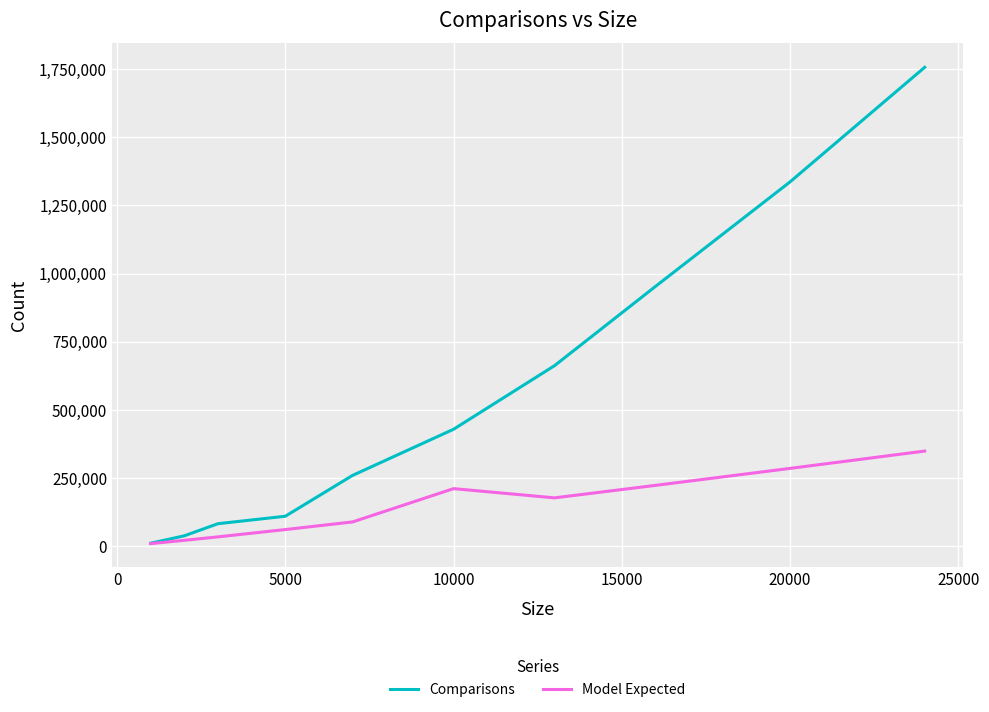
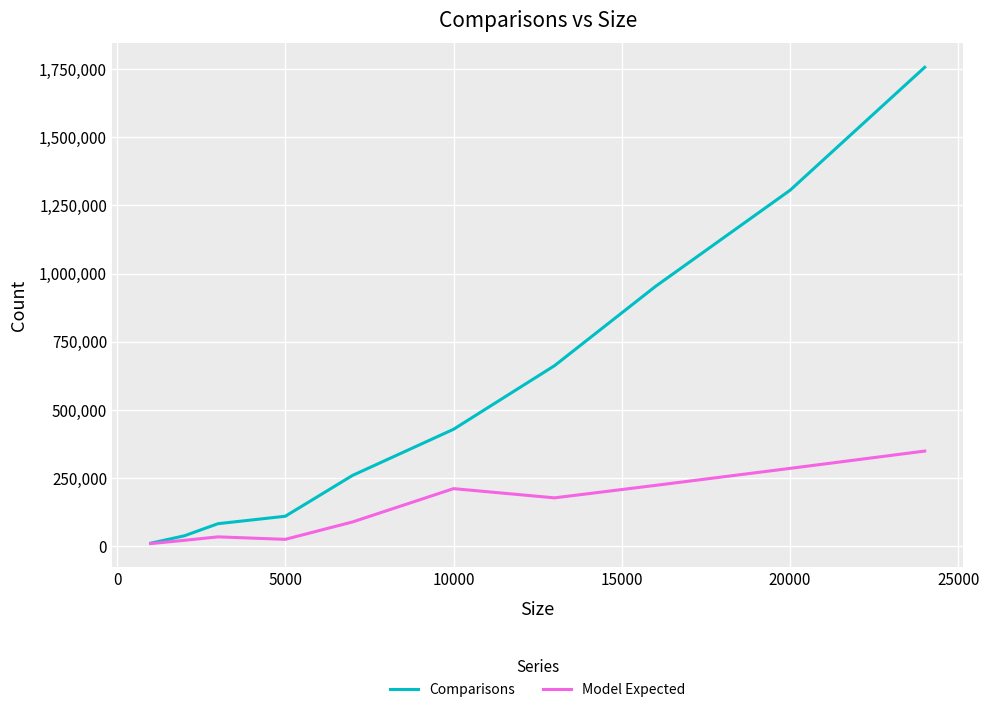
Model Expected, 5000: 60,000 -> 30,000
Comparisons, 20000: 1,340,000 -> 1,310,000
